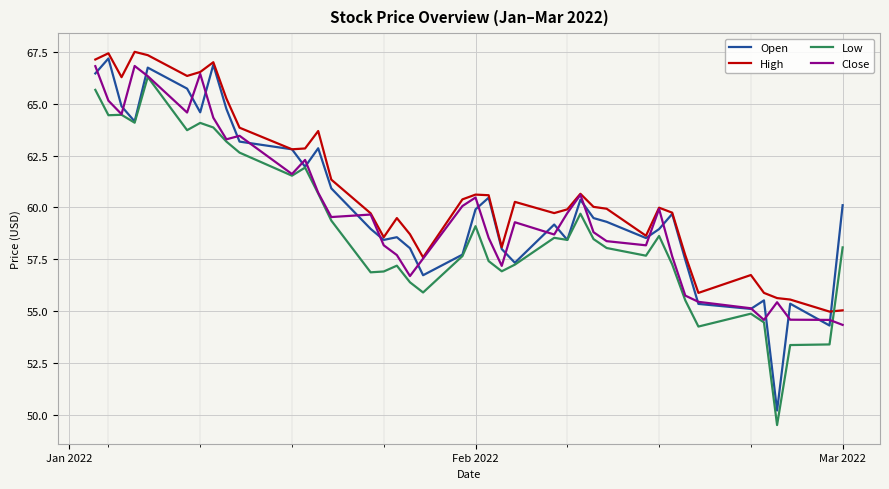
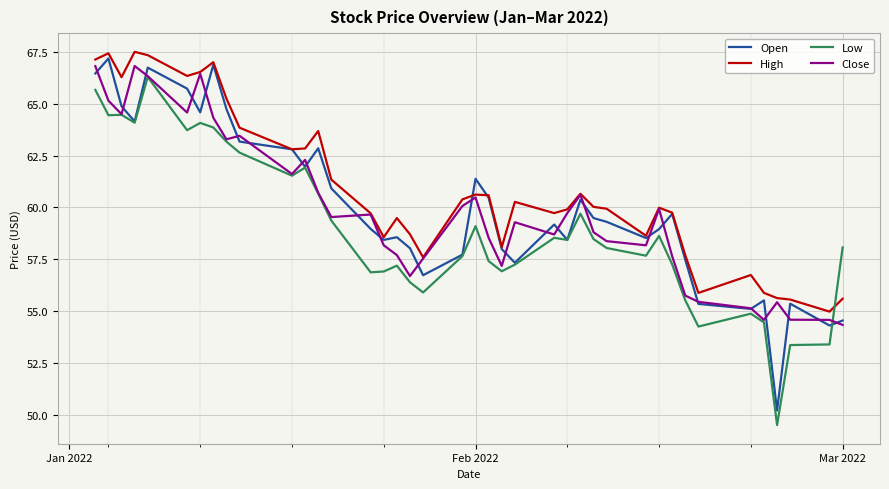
Open, Feb 2022: 59.9 -> 61.4
Open, Mar 2022: 60.1 -> 54.6
High, Mar 2022: 55.1 -> 55.6
